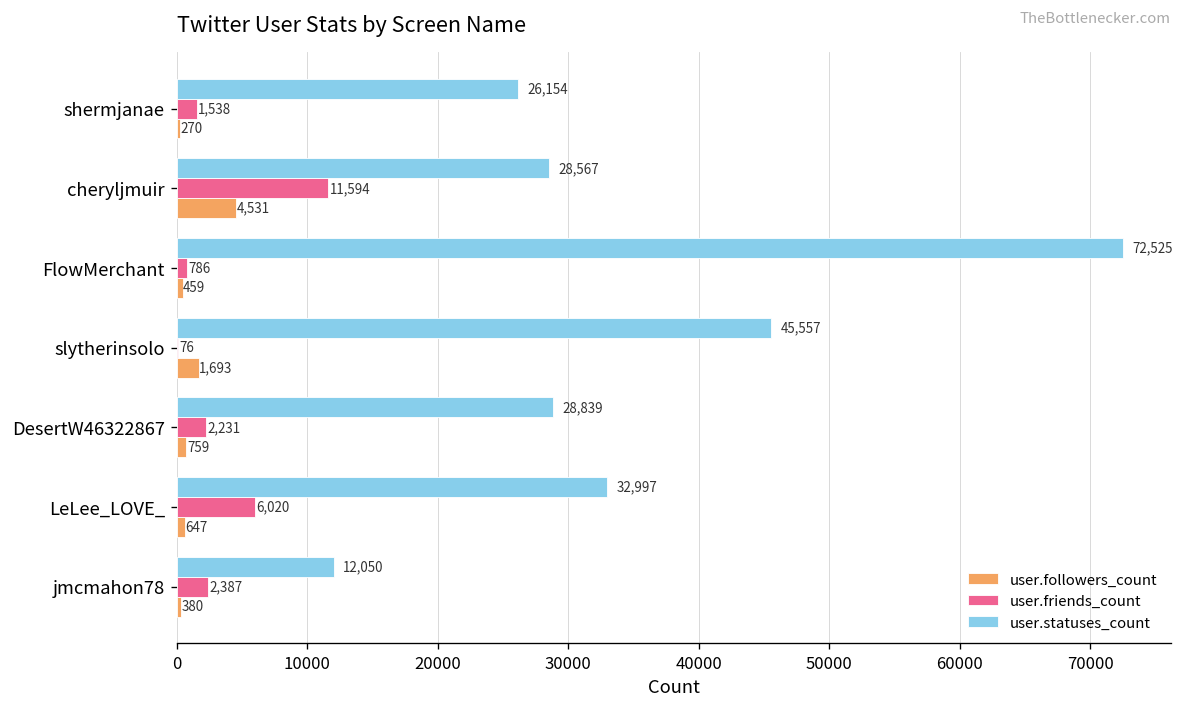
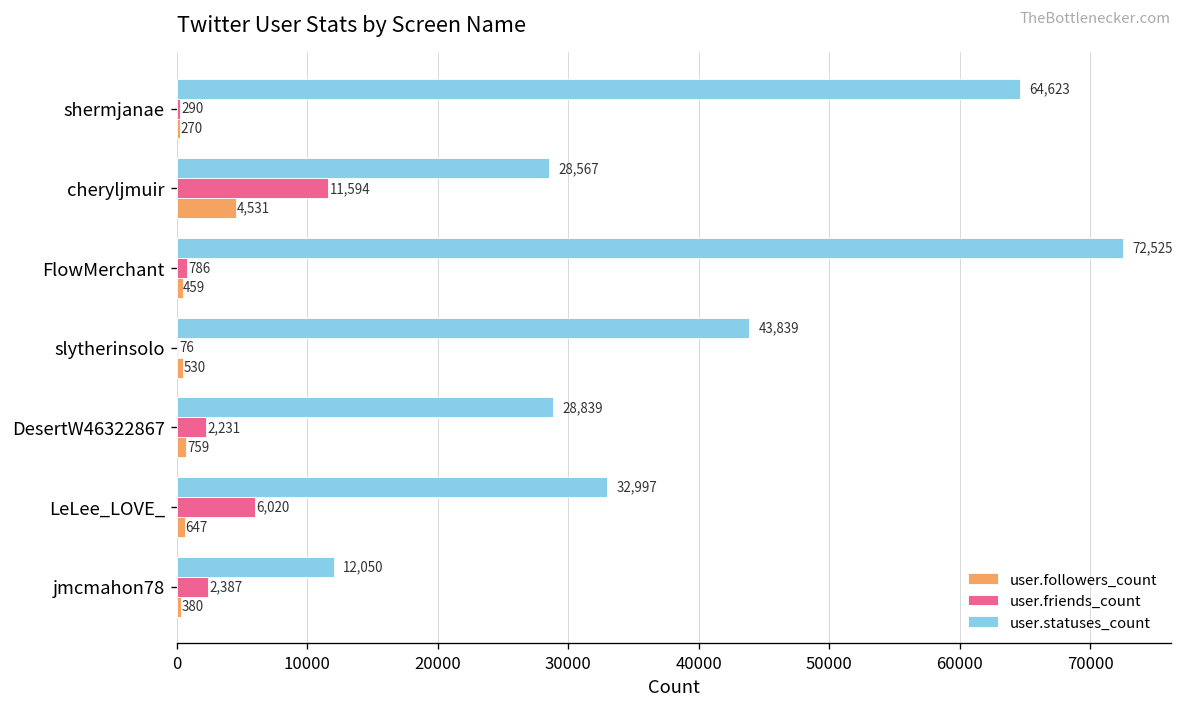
user.statuses_count, shermjanae: 26,154 -> 64,623
user.friends_count, shermjanae: 1,538 -> 290
user.statuses_count, slytherinsolo: 45,557 -> 43,839
user.followers_count, slytherinsolo: 1,693 -> 530
